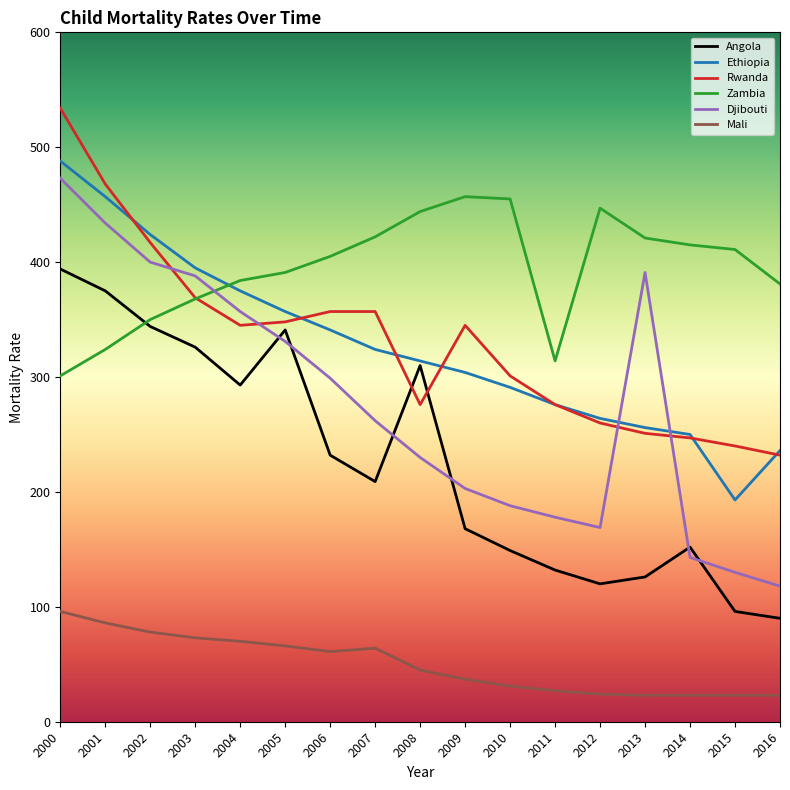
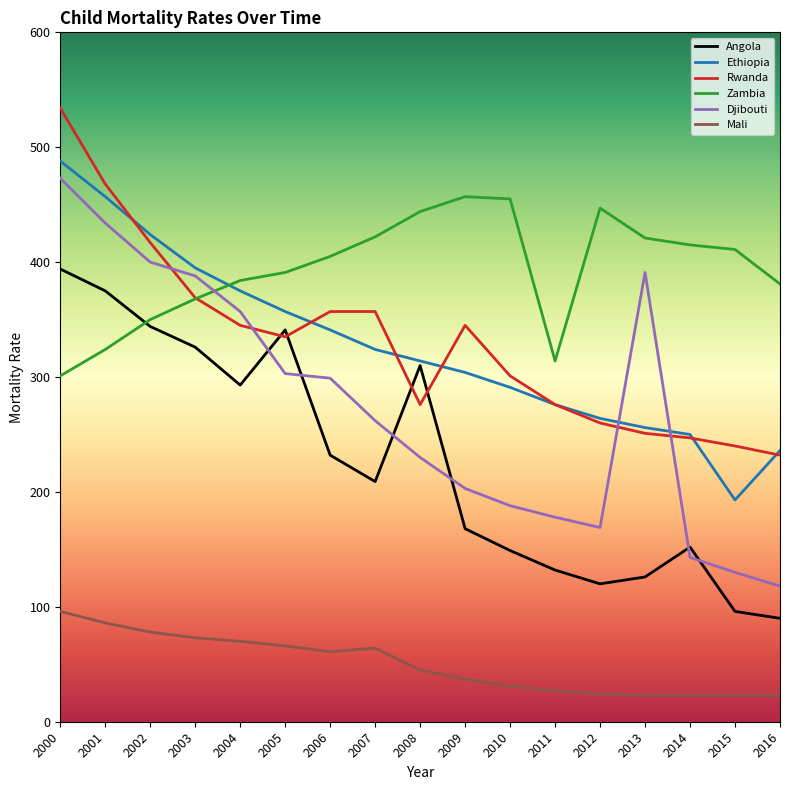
Rwanda, 2005: 348 -> 335
Djibouti, 2005: 331 -> 303
